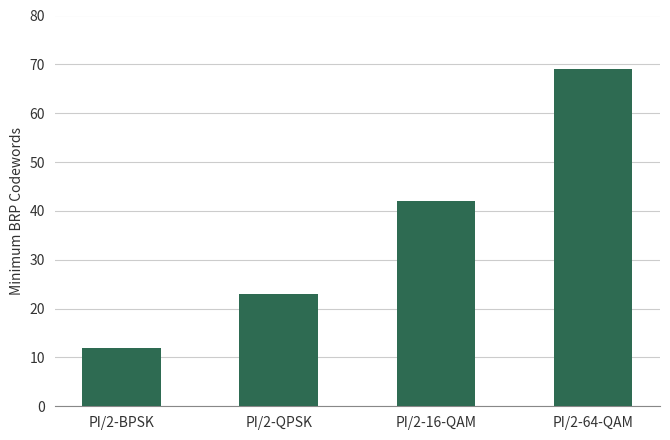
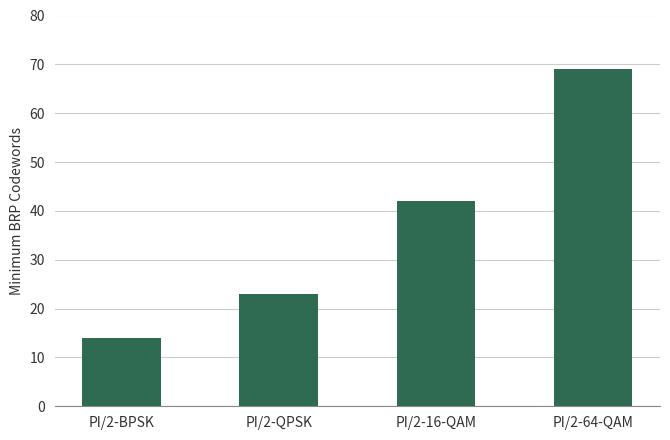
PI/2-BPSK: 12 -> 14
